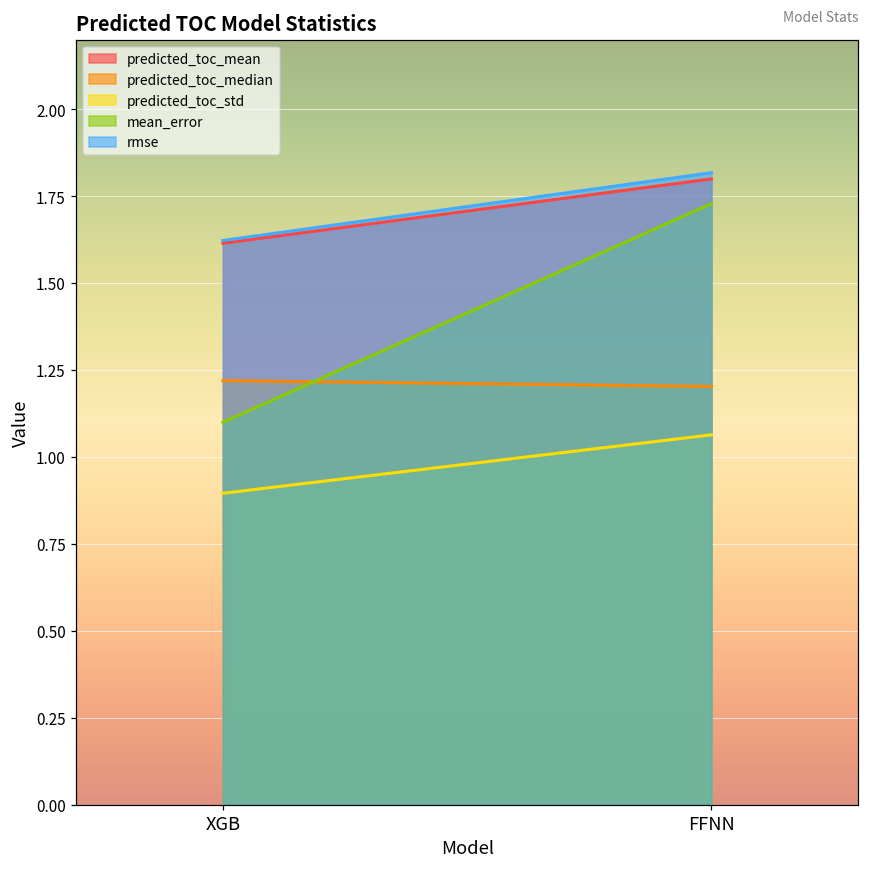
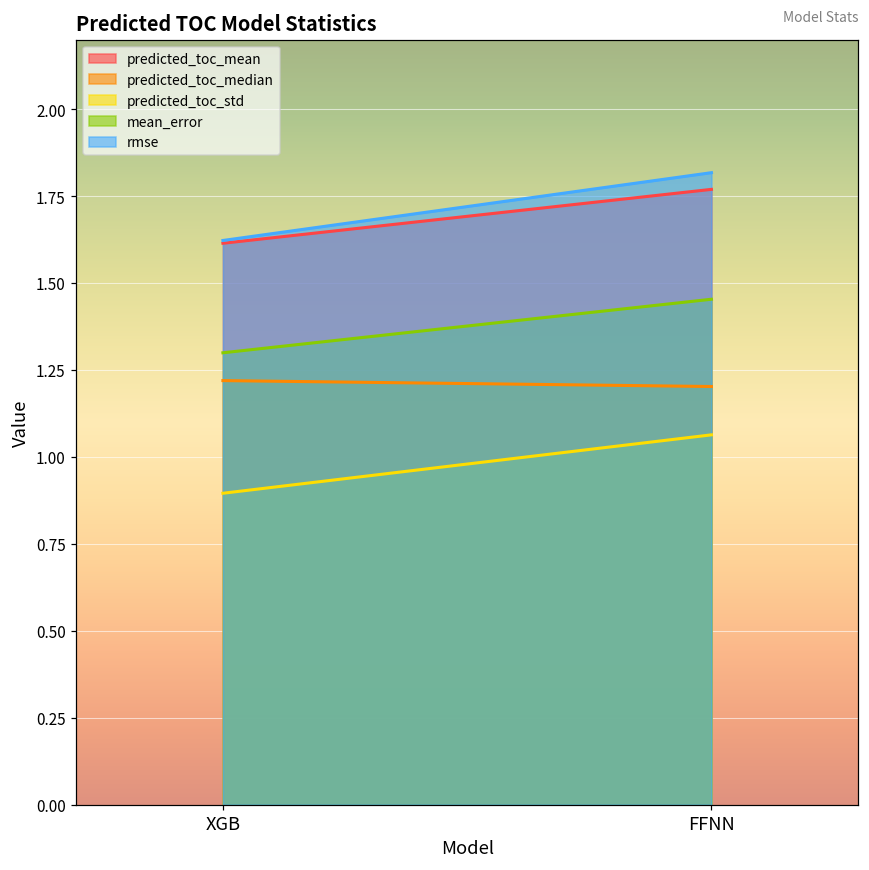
mean_error, XGB: 1.1 -> 1.3
predicted_toc_mean, FFNN: 1.80 -> 1.77
mean_error, FFNN: 1.73 -> 1.45
